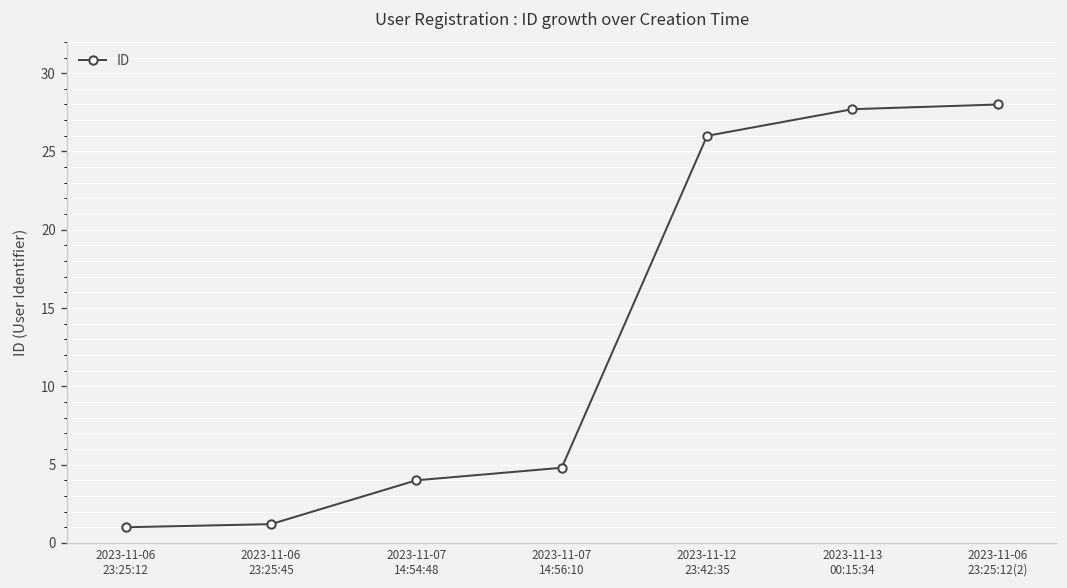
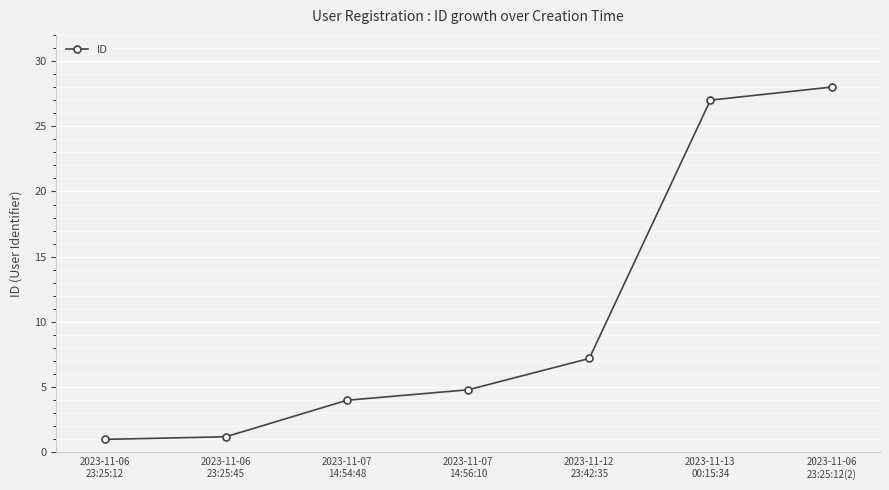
2023-11-12 23:42:35: 26.0 -> 7.2
2023-11-13 00:15:34: 27.7 -> 27.0
